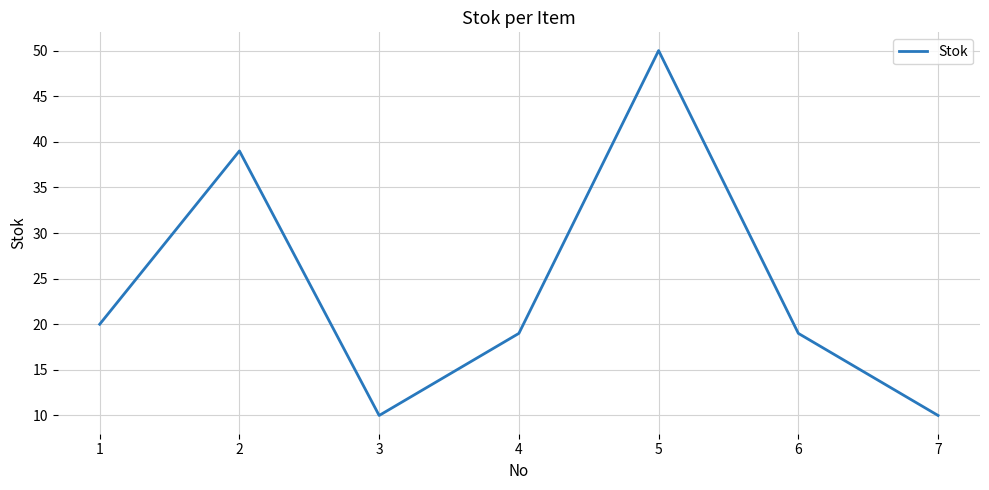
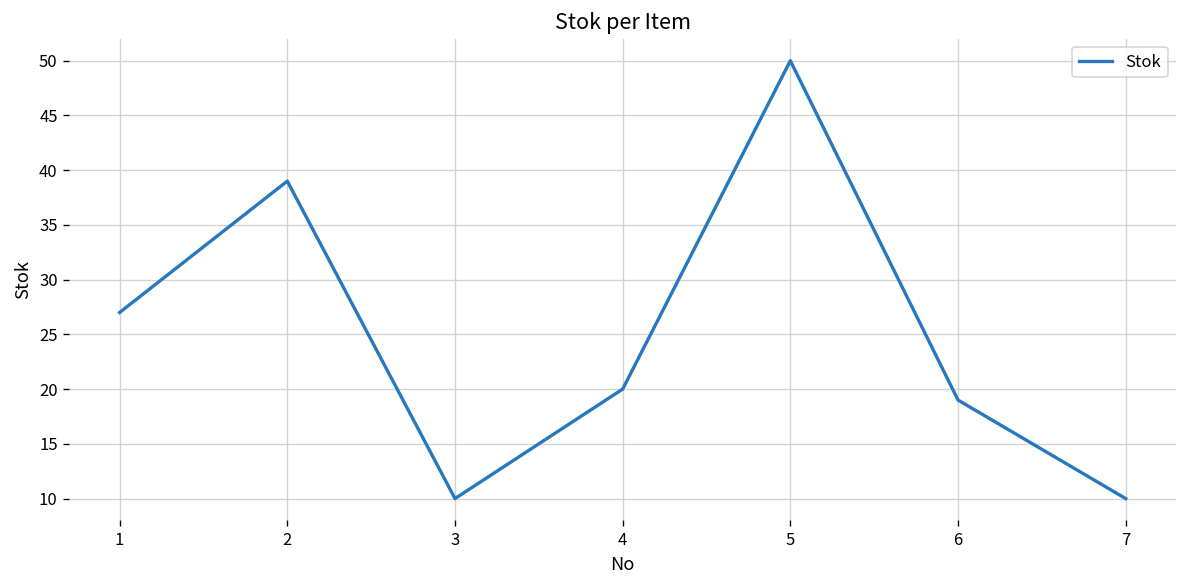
1: 20 -> 27
4: 19 -> 20
